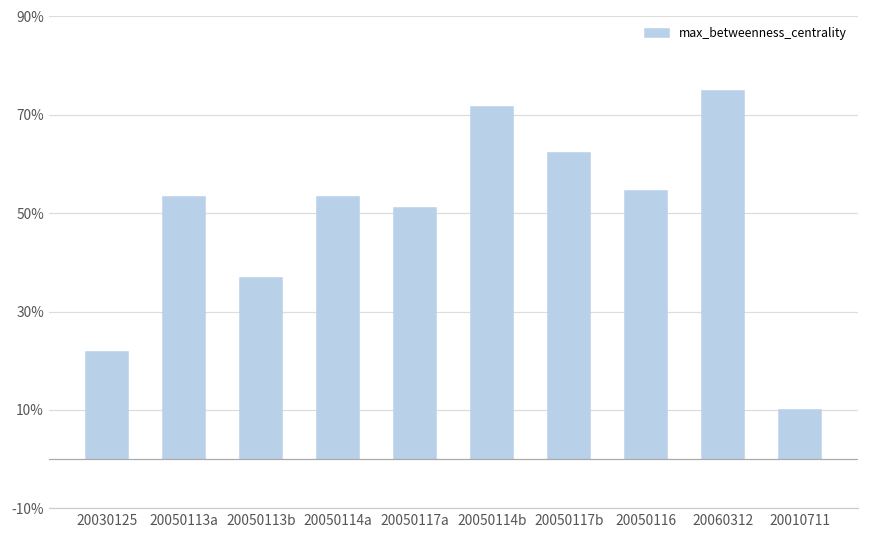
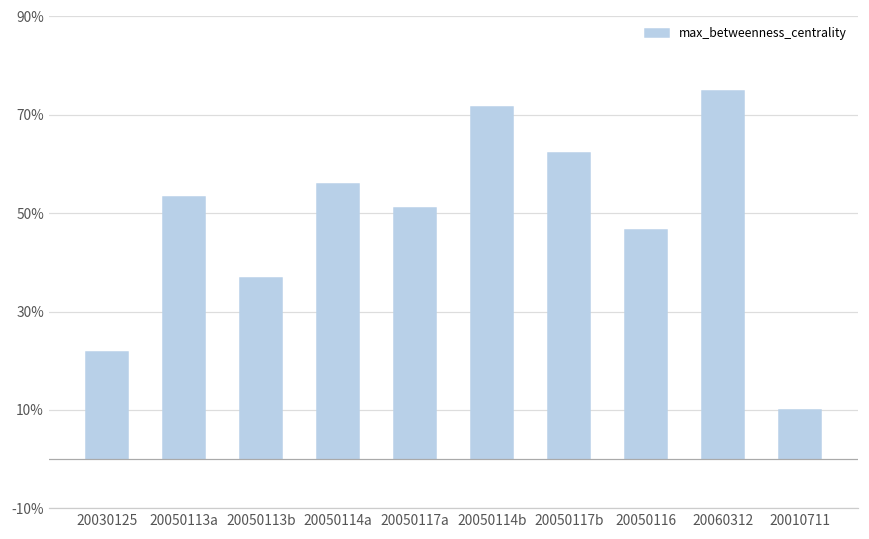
20050114a: 53% -> 56%
20050116: 55% -> 47%
